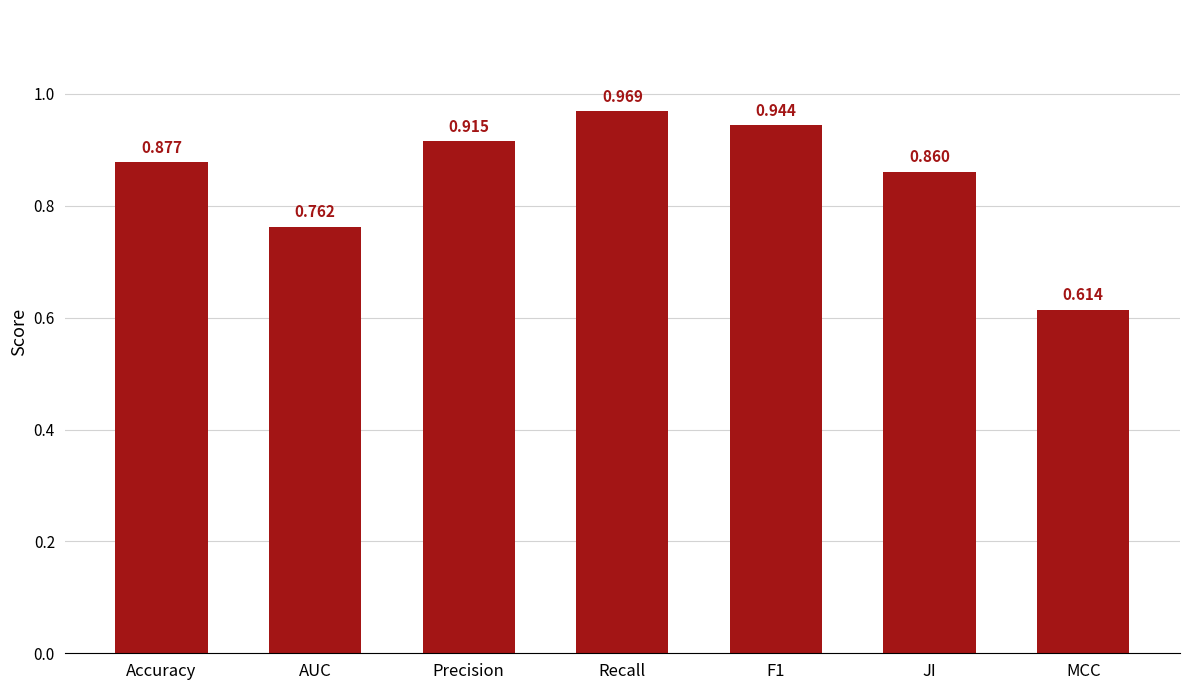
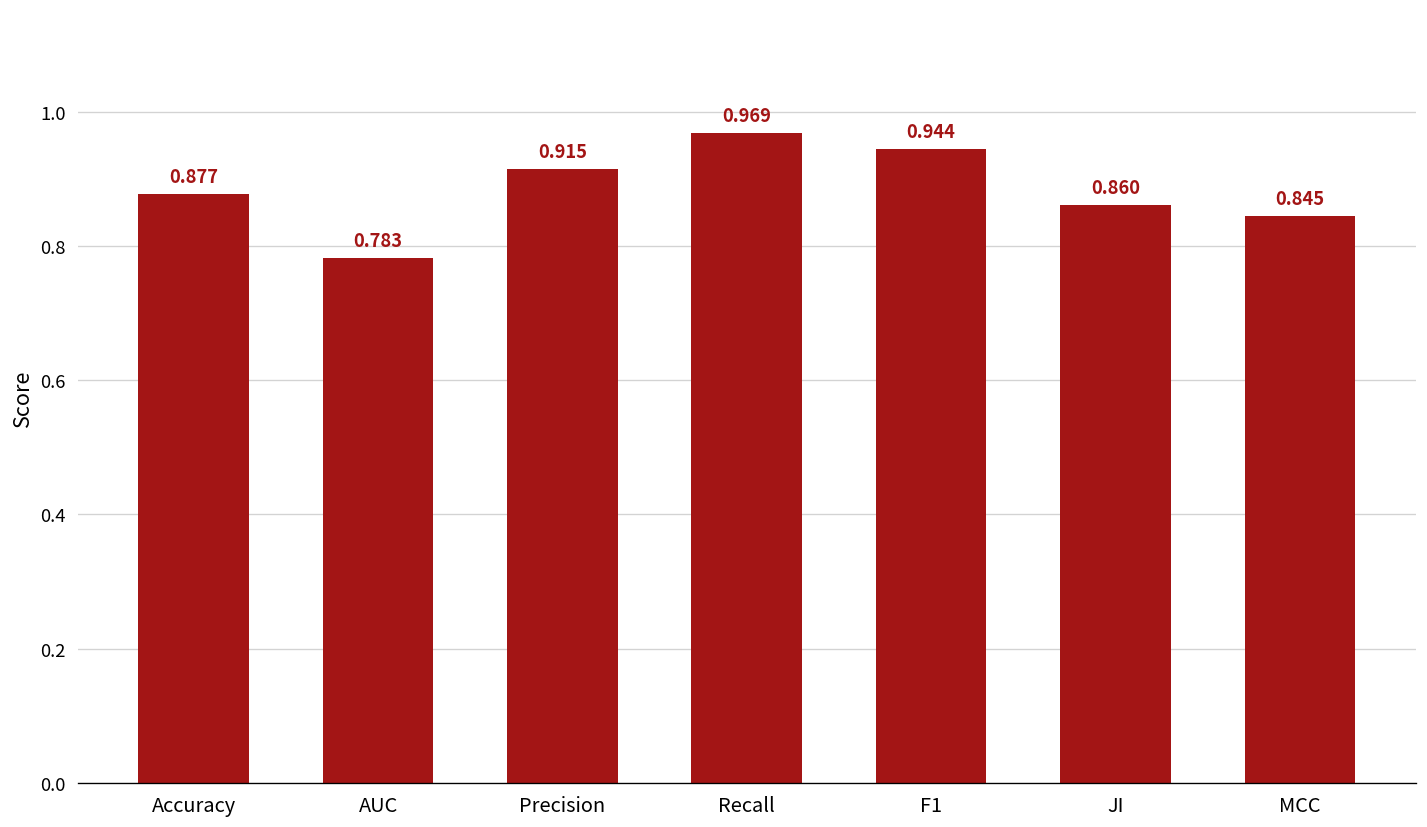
AUC: 0.762 -> 0.783
MCC: 0.614 -> 0.845
